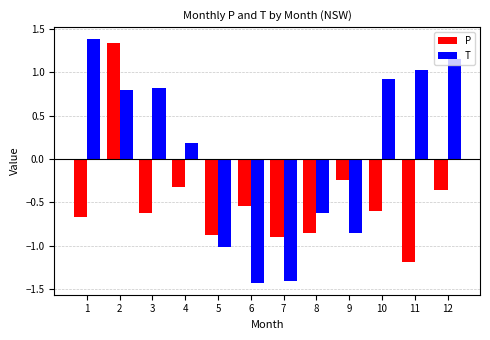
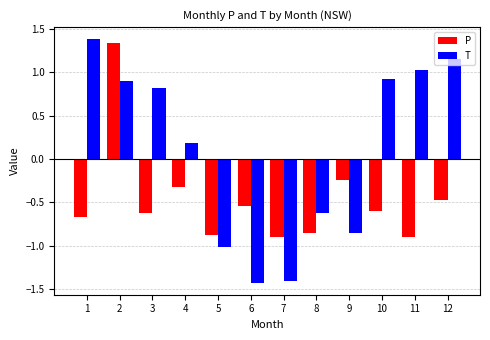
T, 2: 0.8 -> 0.9
P, 11: -1.2 -> -0.9
P, 12: -0.4 -> -0.5
